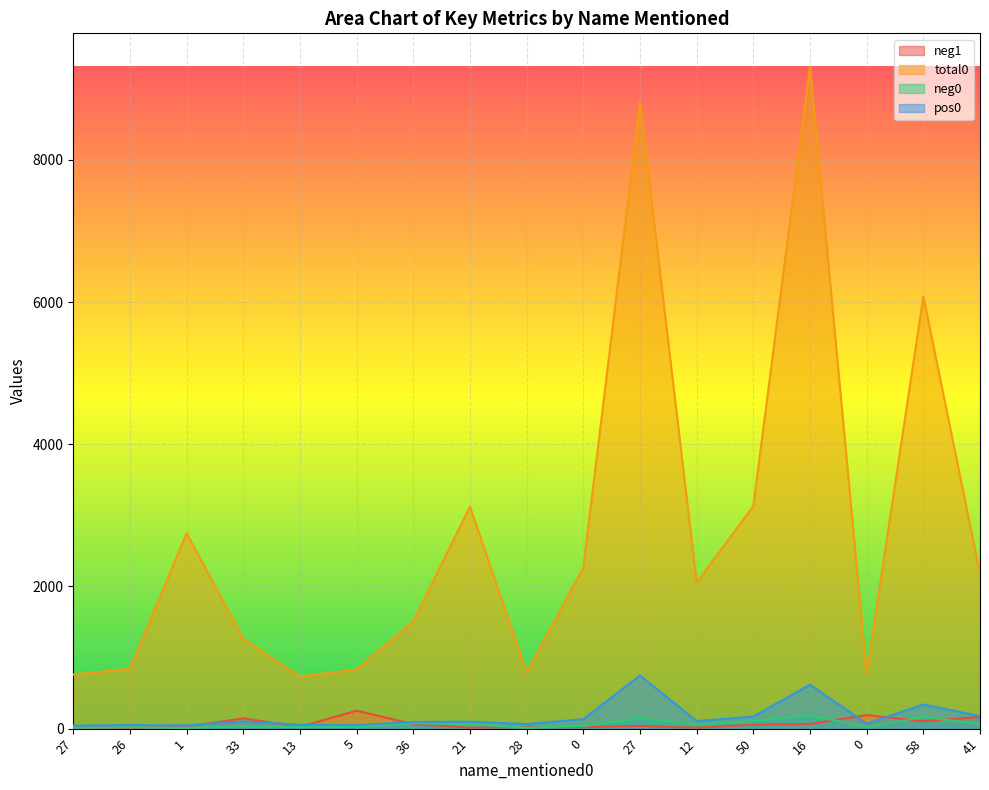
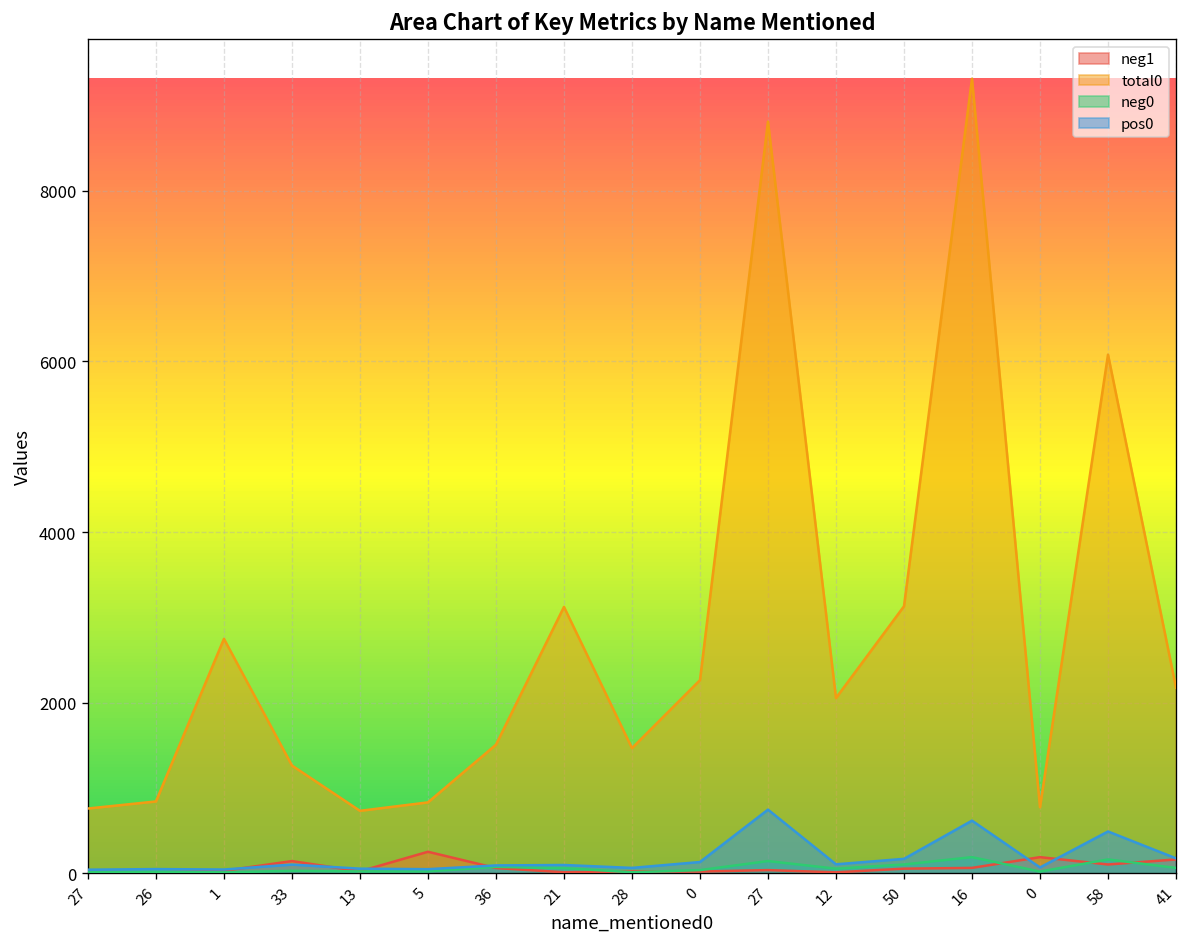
total0, 28: 800 -> 1500
pos0, 58: 300 -> 500
